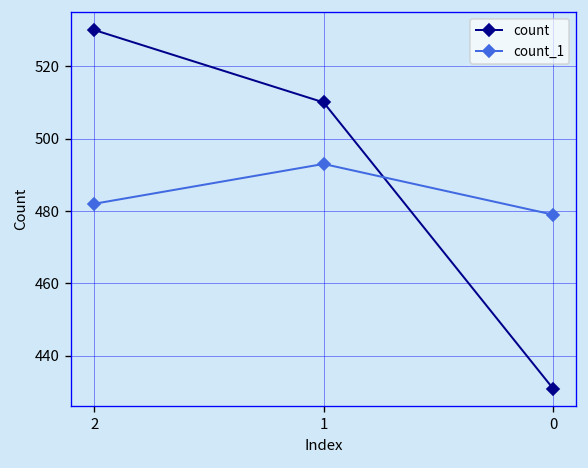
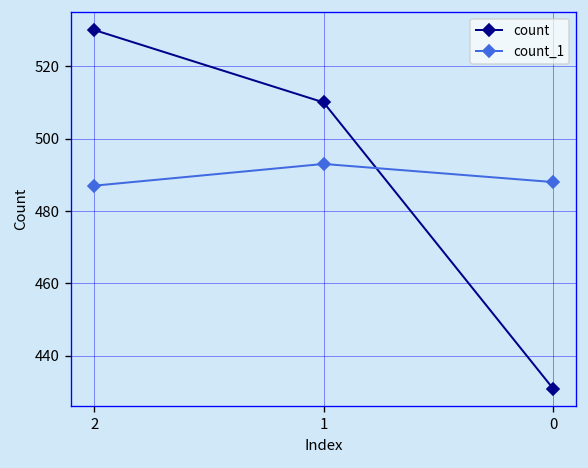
count_1, 2: 482 -> 487
count_1, 0: 479 -> 488
